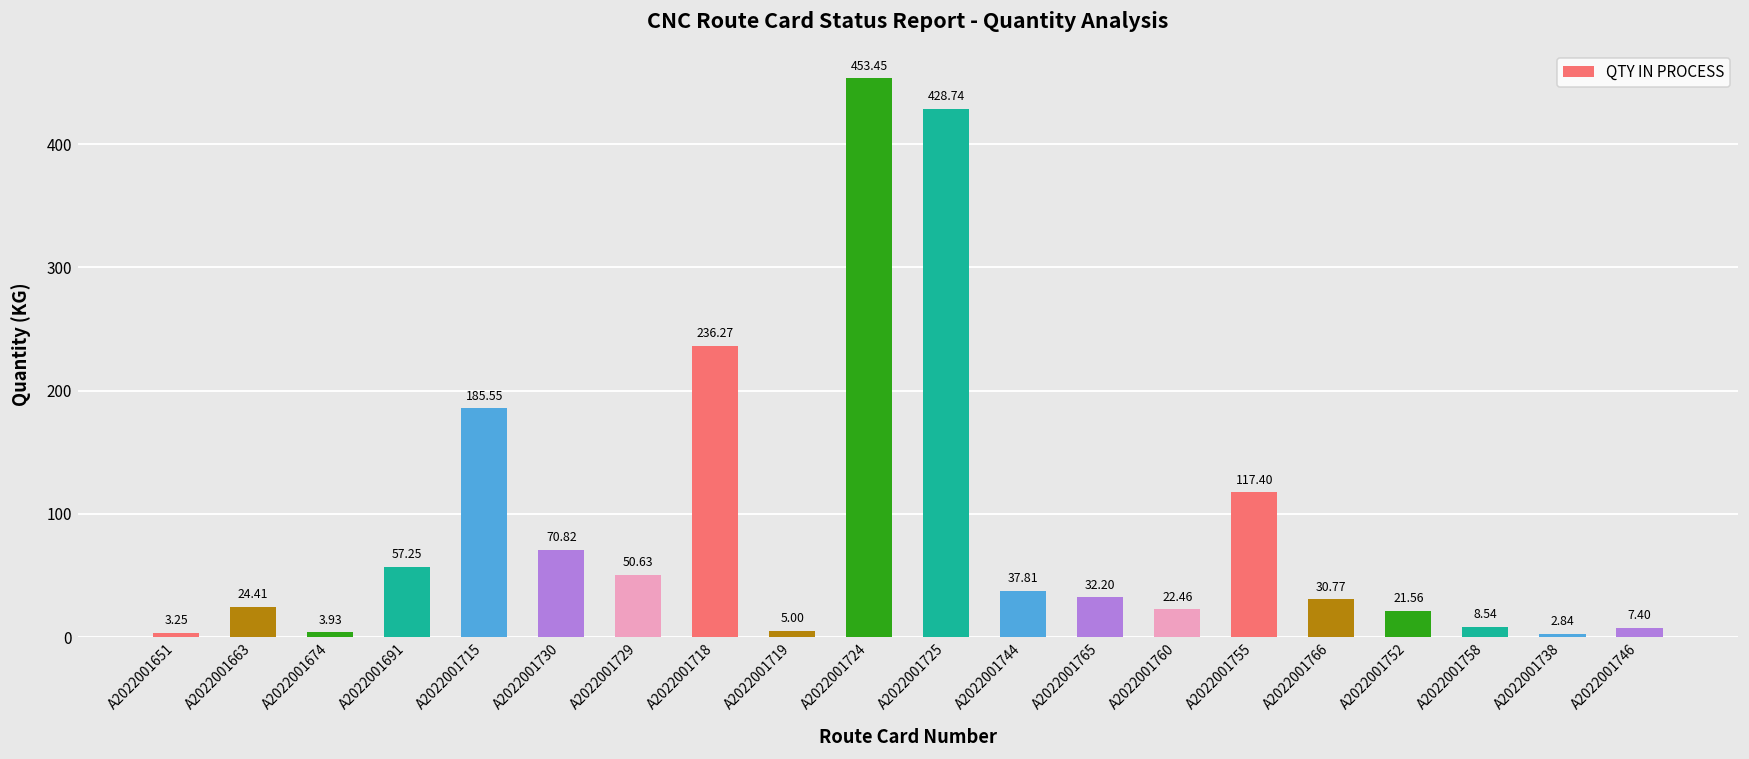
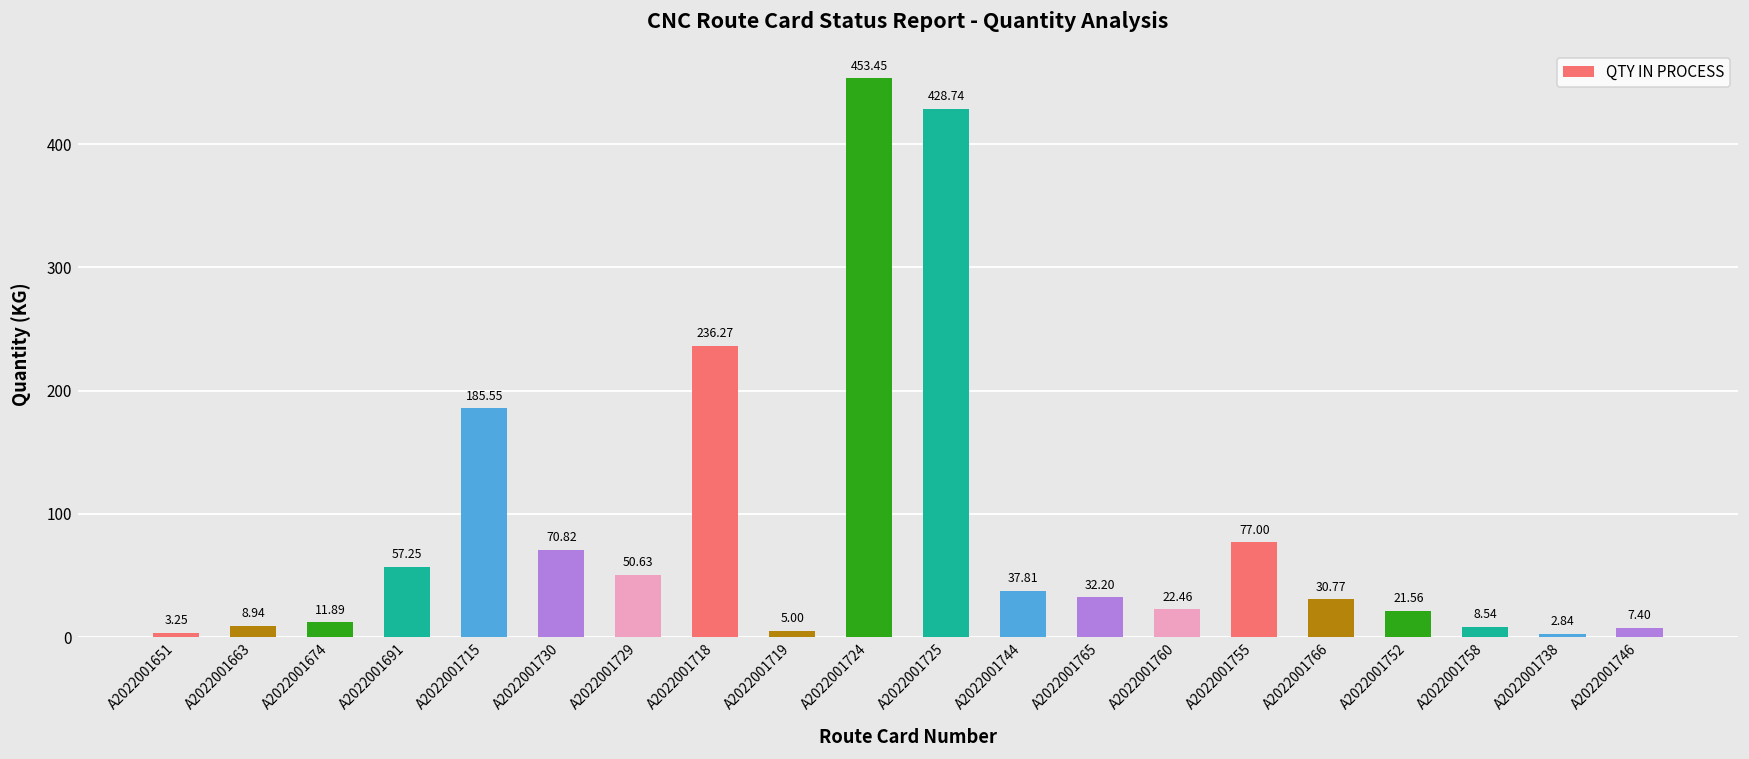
A2022001663: 24.41 -> 8.94
A2022001674: 3.93 -> 11.89
A2022001755: 117.40 -> 77.00
